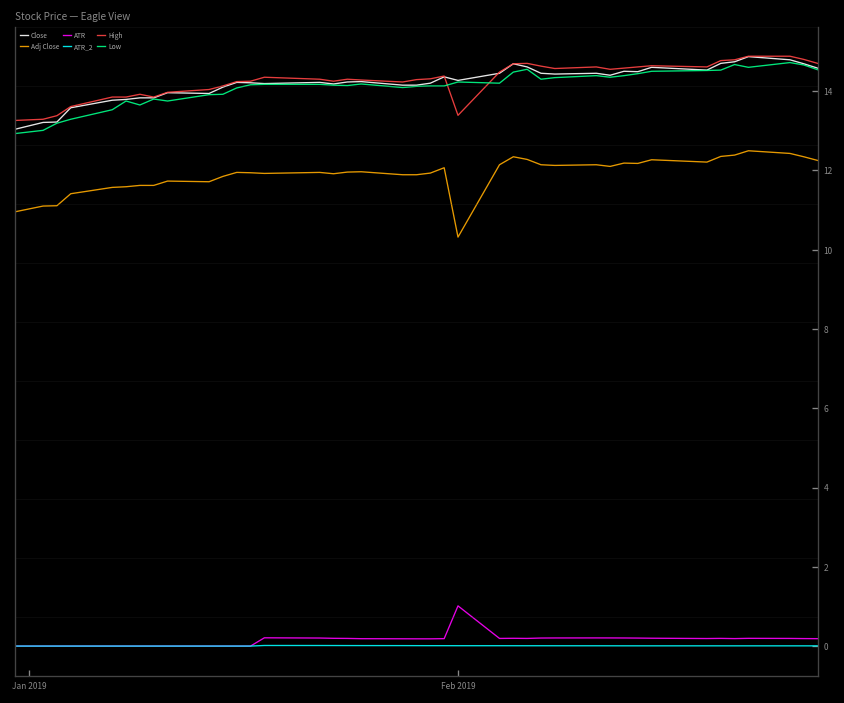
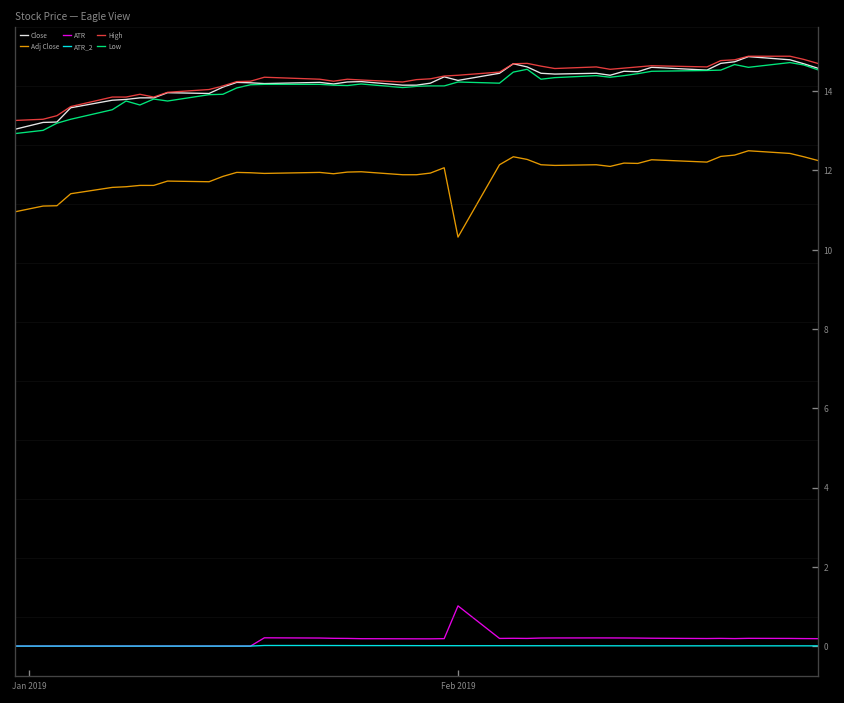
High, Feb 2019: 13.4 -> 14.4
